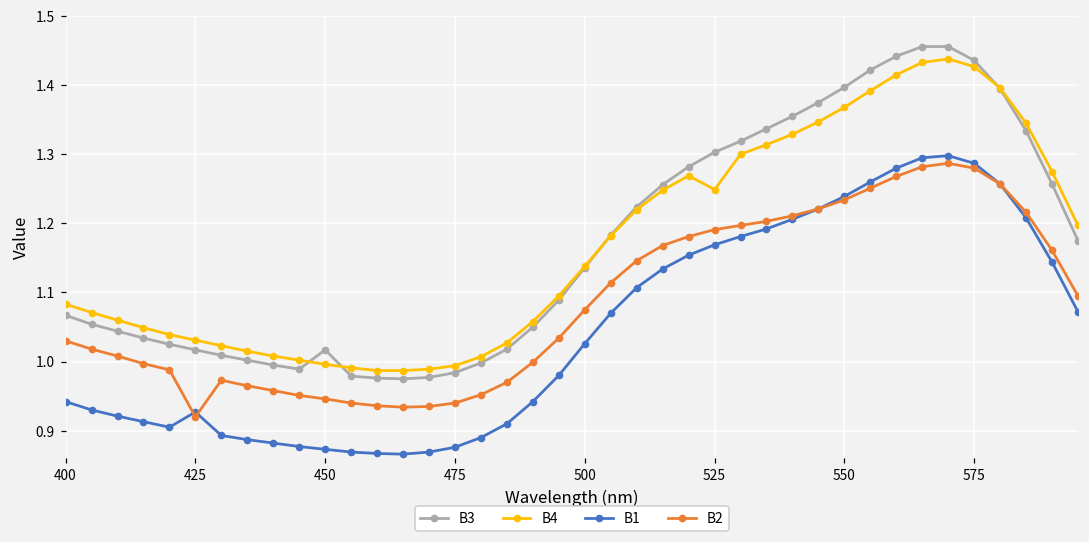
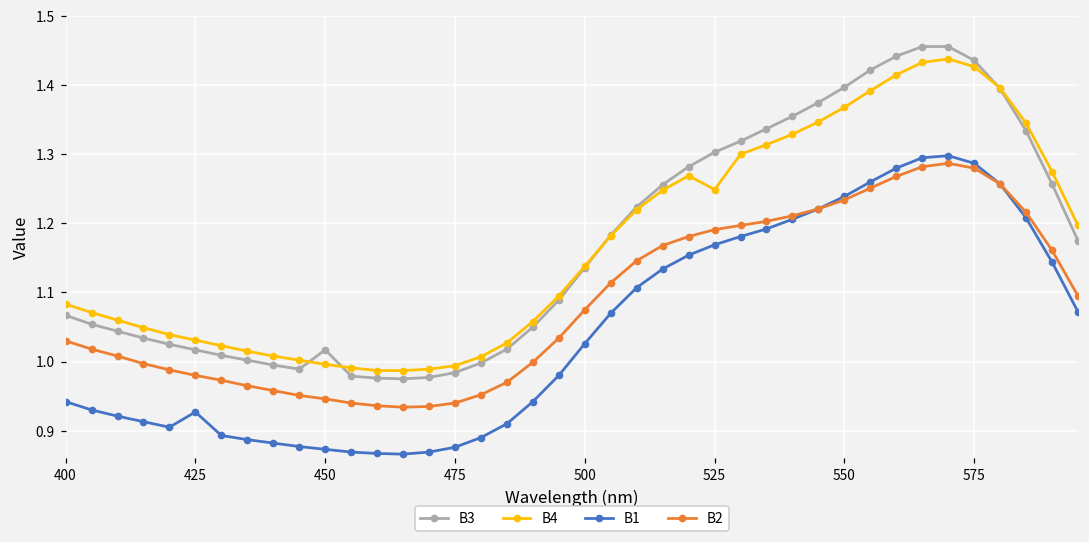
B2, 425: 0.92 -> 0.98
